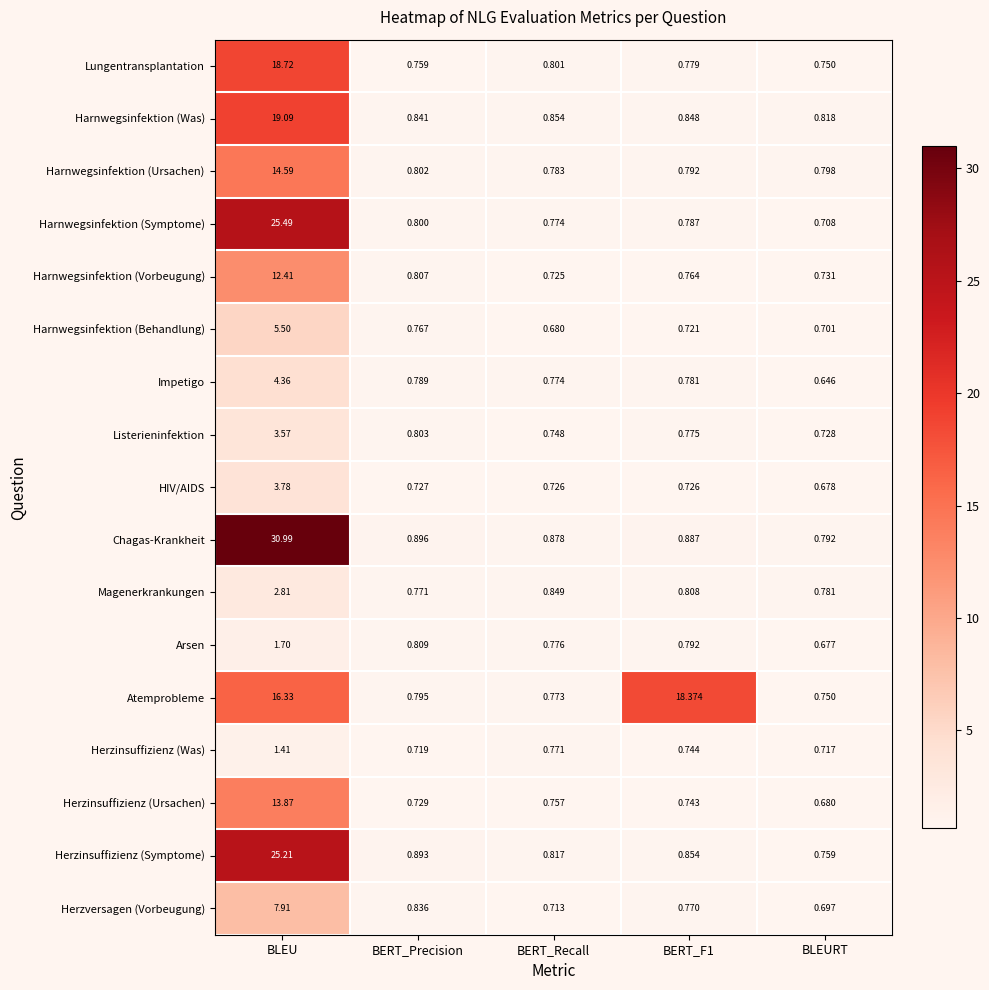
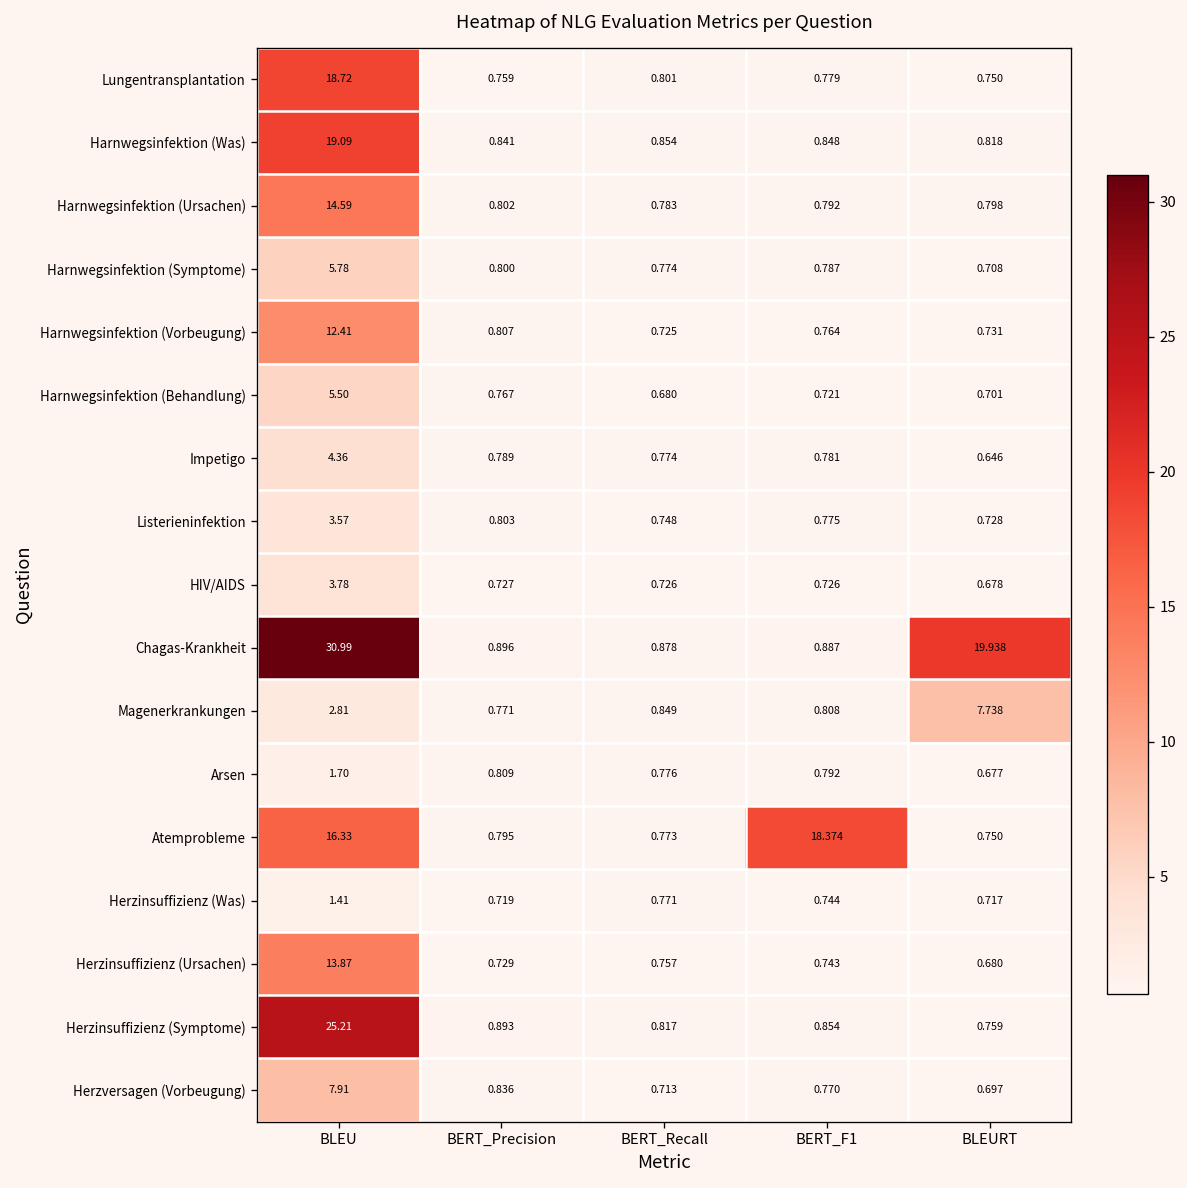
Harnwegsinfektion (Symptome), BLEU: 25.49 -> 5.78
Chagas-Krankheit, BLEURT: 0.792 -> 19.938
Magenerkrankungen, BLEURT: 0.781 -> 7.738
